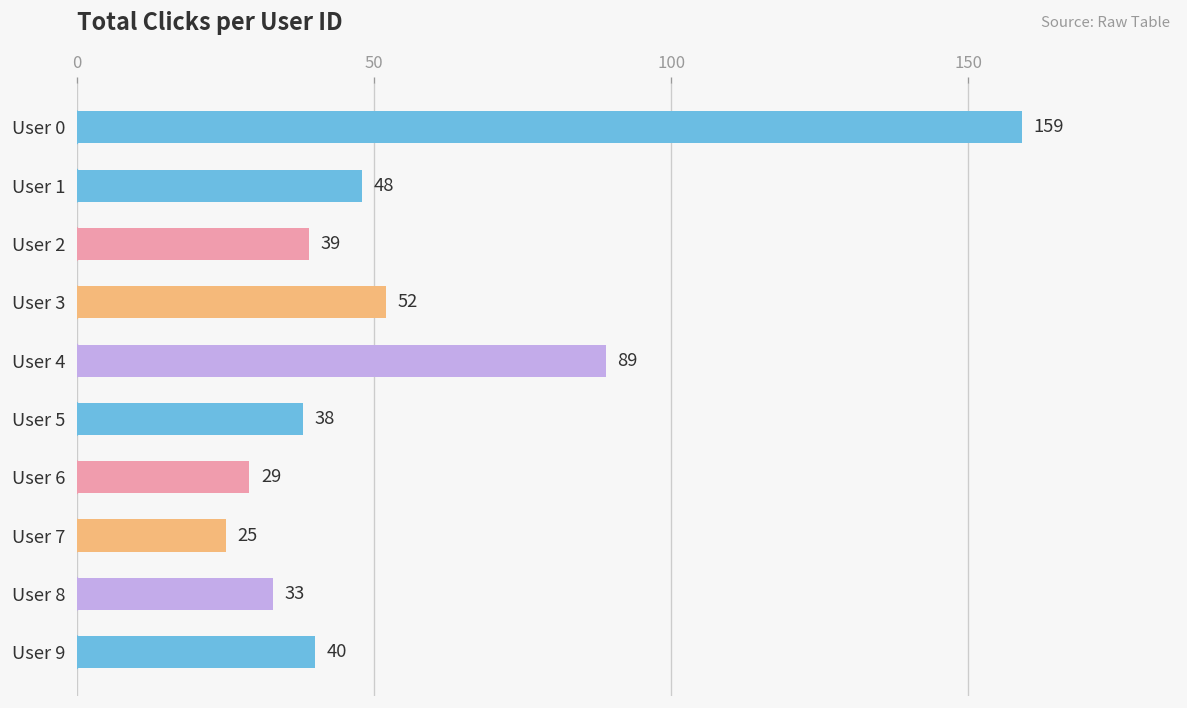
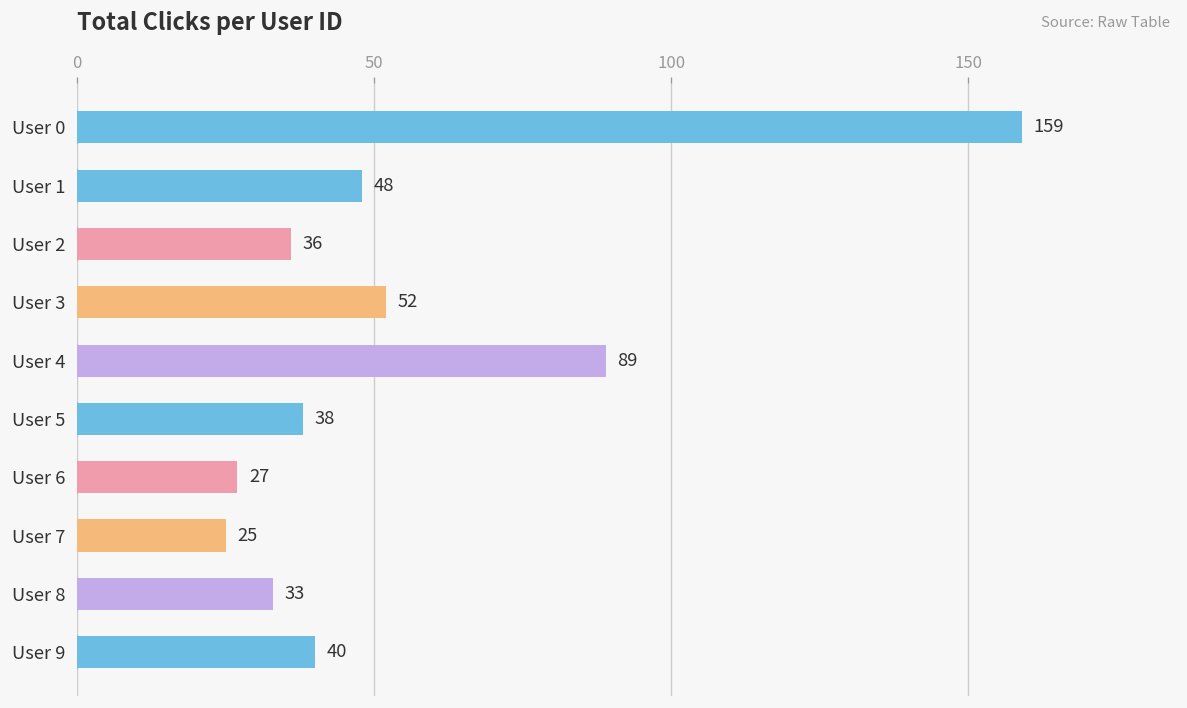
User 2: 39 -> 36
User 6: 29 -> 27
